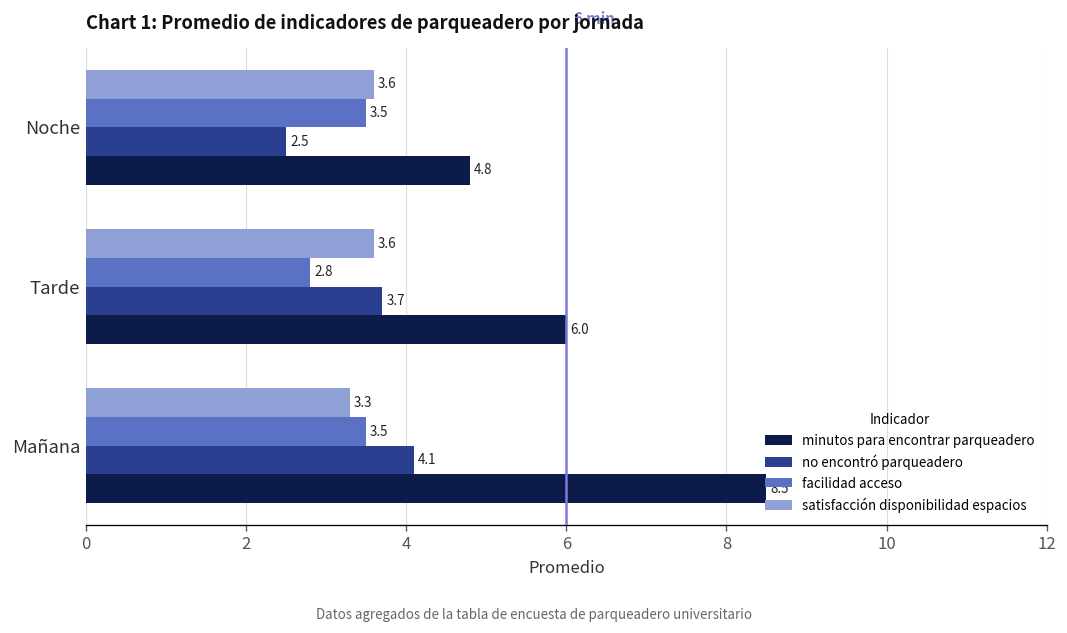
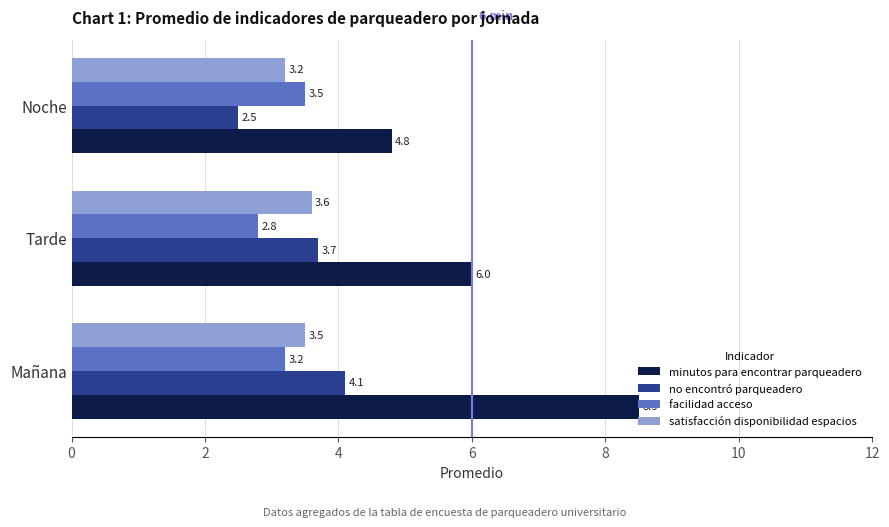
satisfacción disponibilidad espacios, Noche: 3.6 -> 3.2
satisfacción disponibilidad espacios, Mañana: 3.3 -> 3.5
facilidad acceso, Mañana: 3.5 -> 3.2
